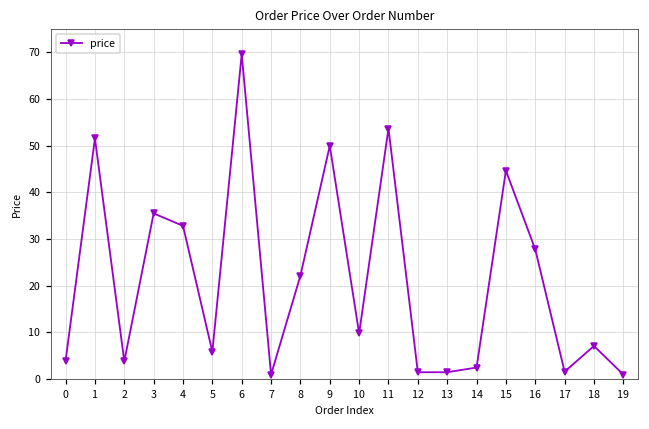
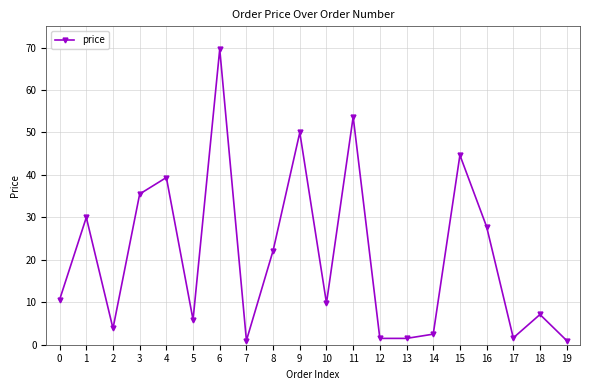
0: 4 -> 11
1: 52 -> 30
4: 33 -> 39
